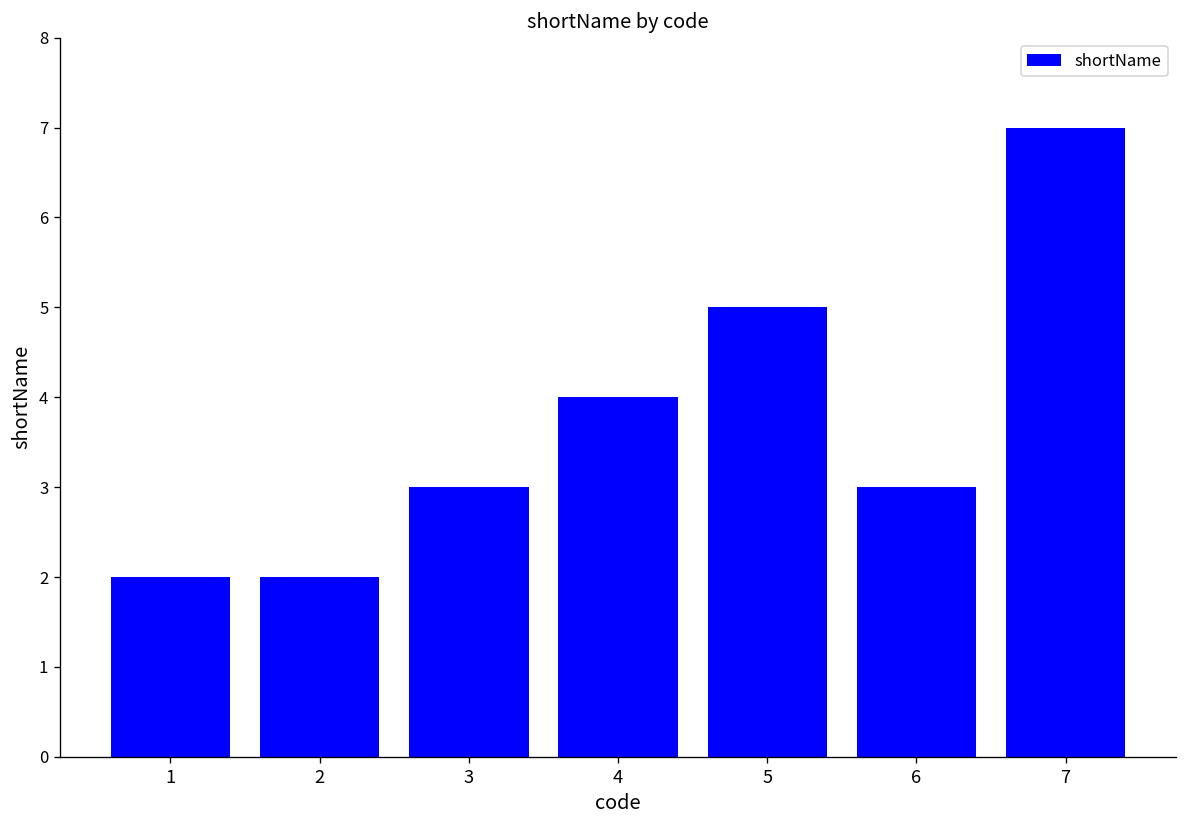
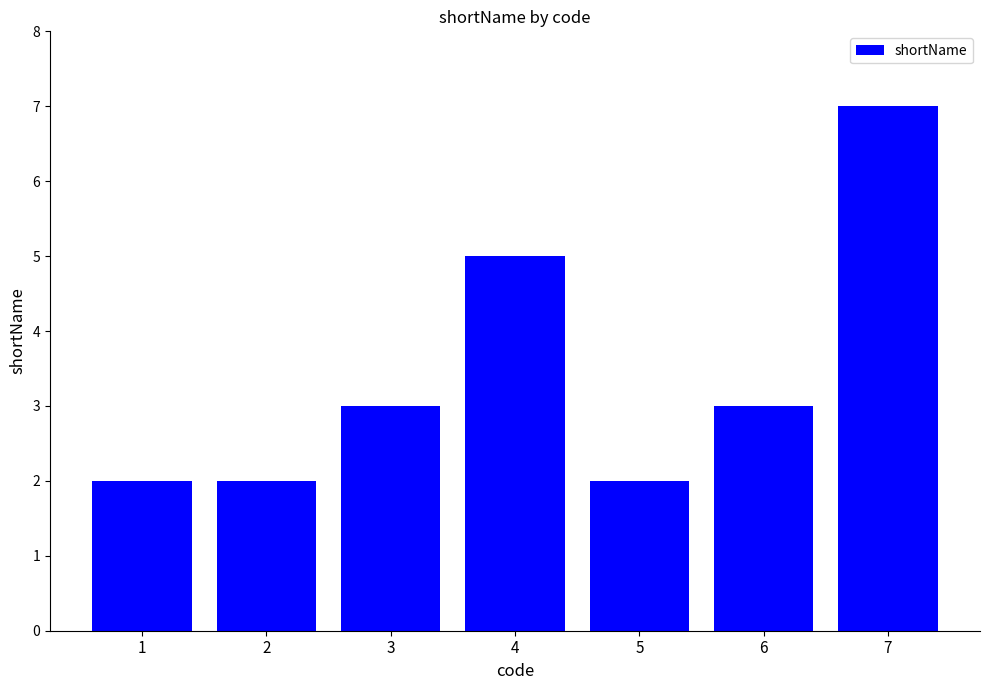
4: 4 -> 5
5: 5 -> 2
